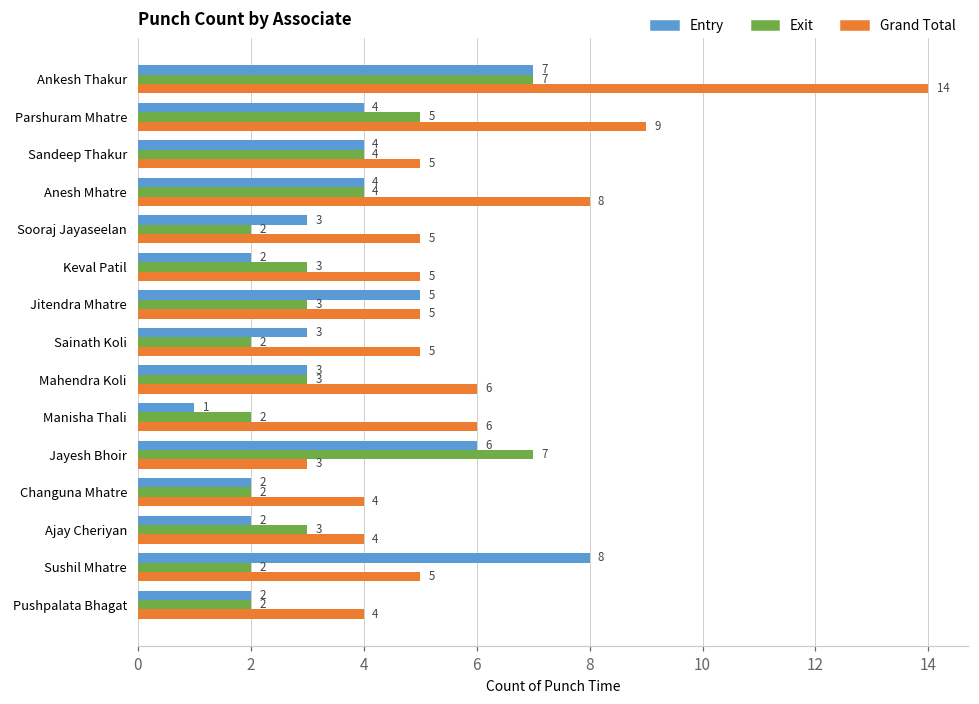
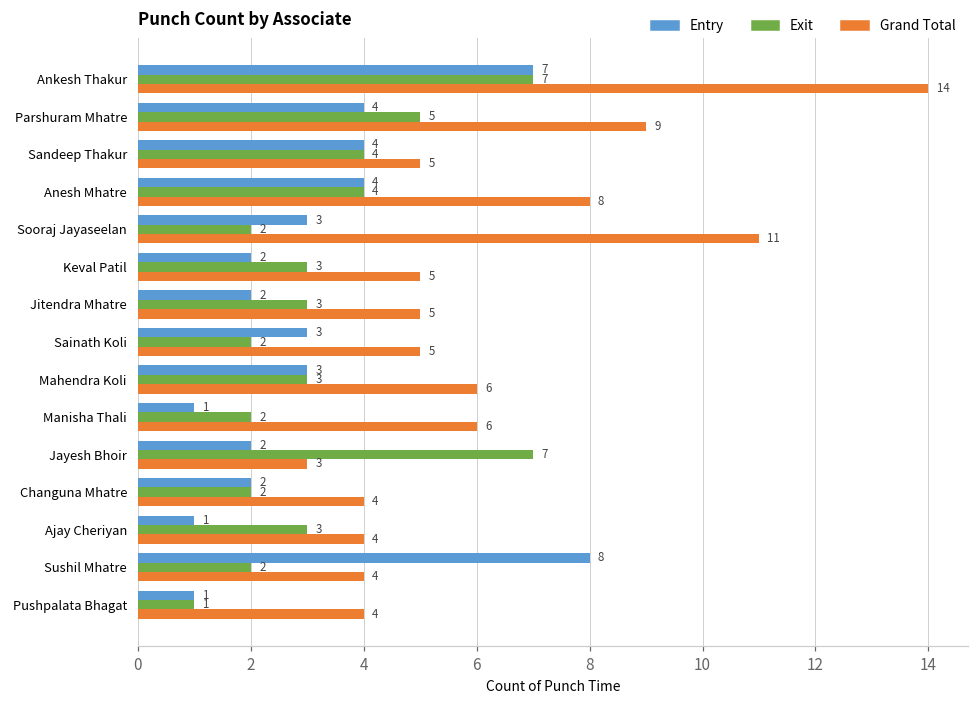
Grand Total, Sooraj Jayaseelan: 5 -> 11
Entry, Jitendra Mhatre: 5 -> 2
Entry, Jayesh Bhoir: 6 -> 2
Entry, Ajay Cheriyan: 2 -> 1
Grand Total, Sushil Mhatre: 5 -> 4
Entry, Pushpalata Bhagat: 2 -> 1
Exit, Pushpalata Bhagat: 2 -> 1
